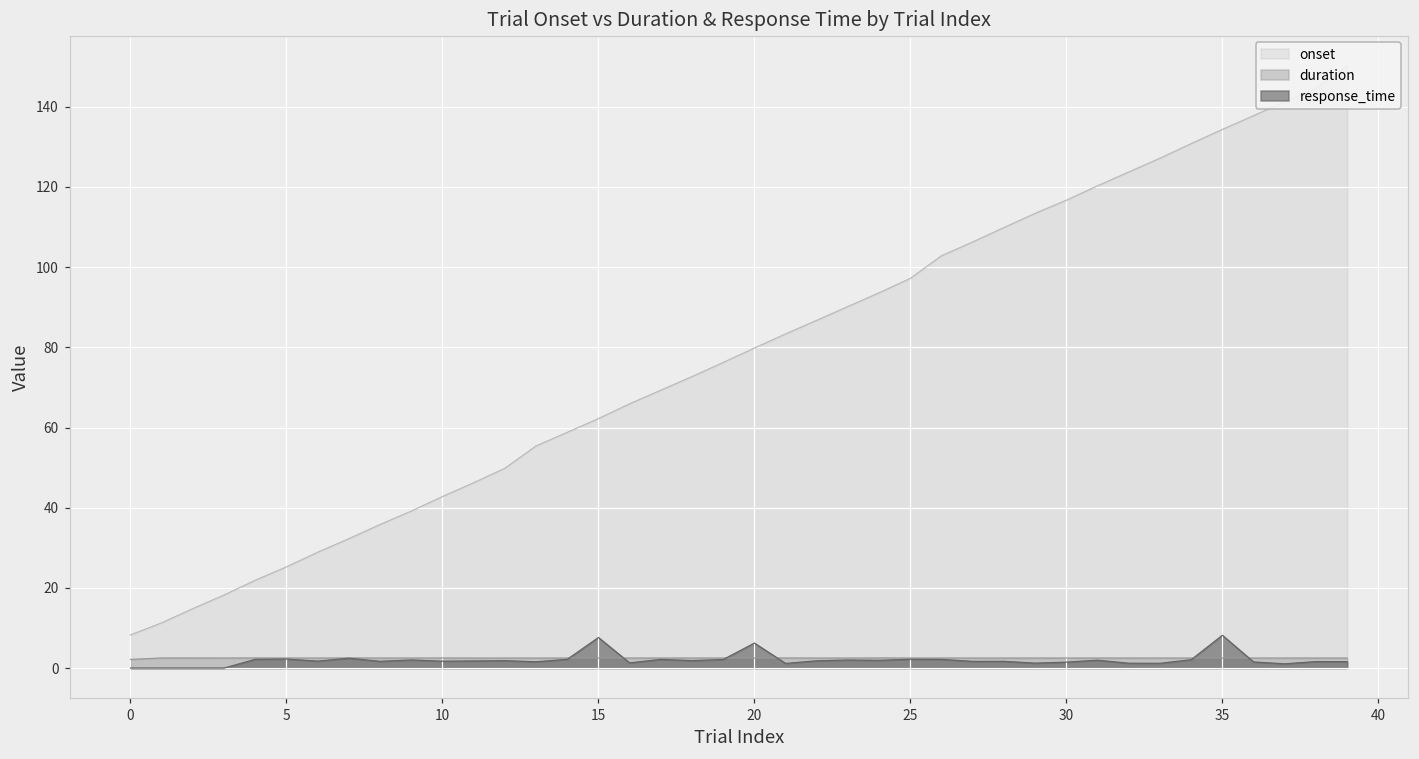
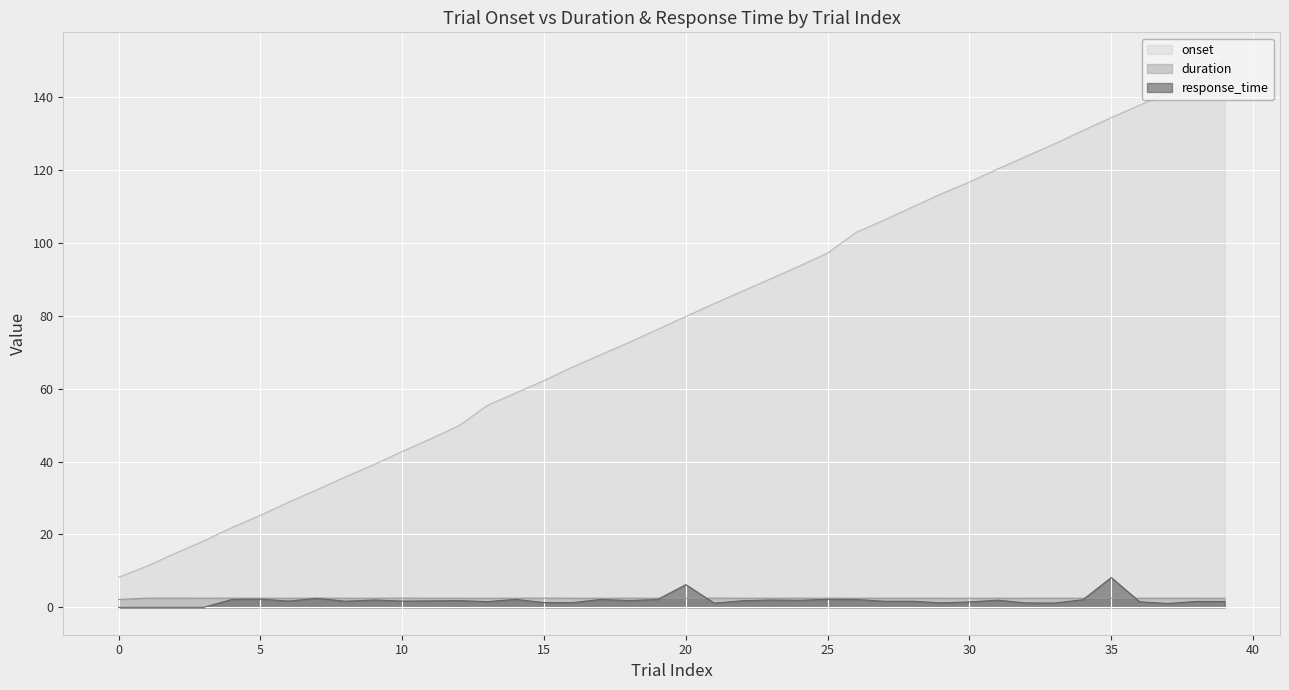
response_time, 15: 8 -> 1
